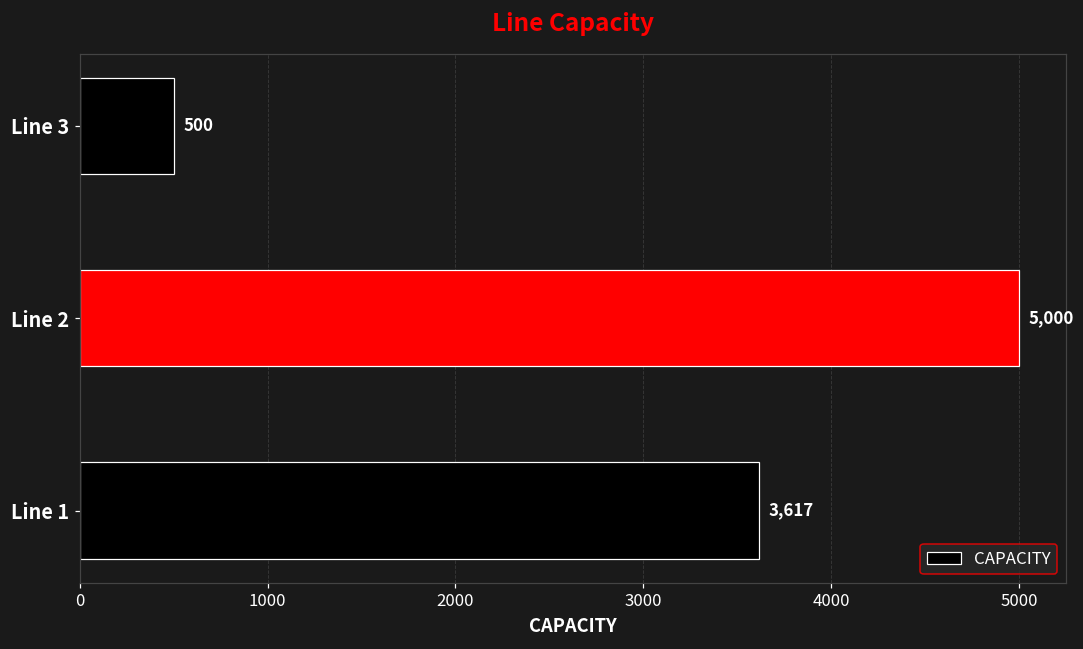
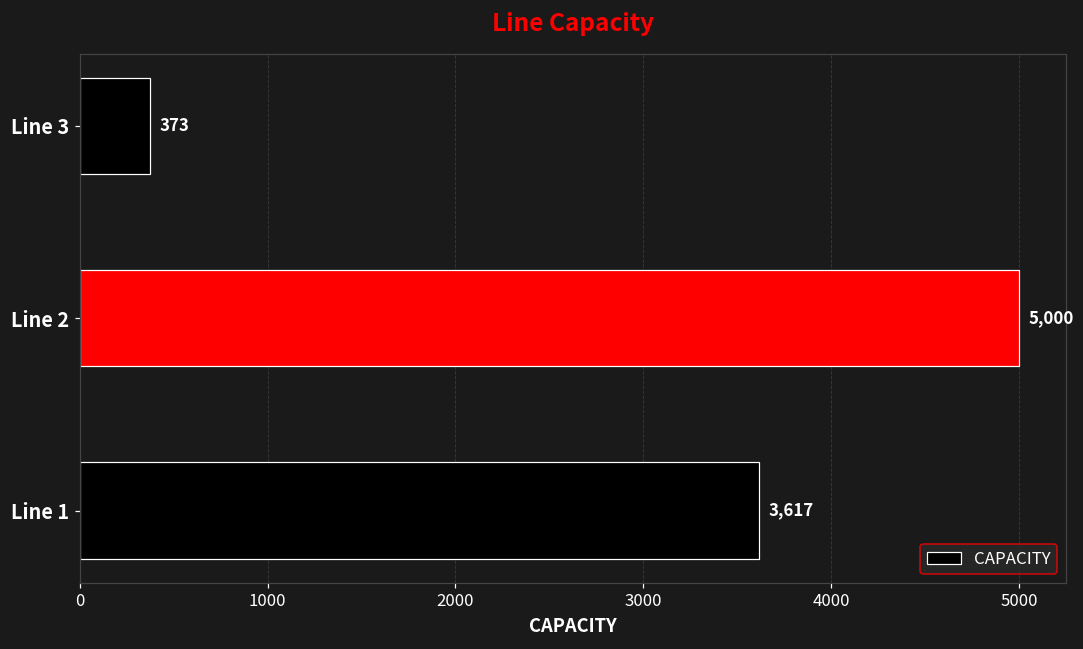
Line 3: 500 -> 373
